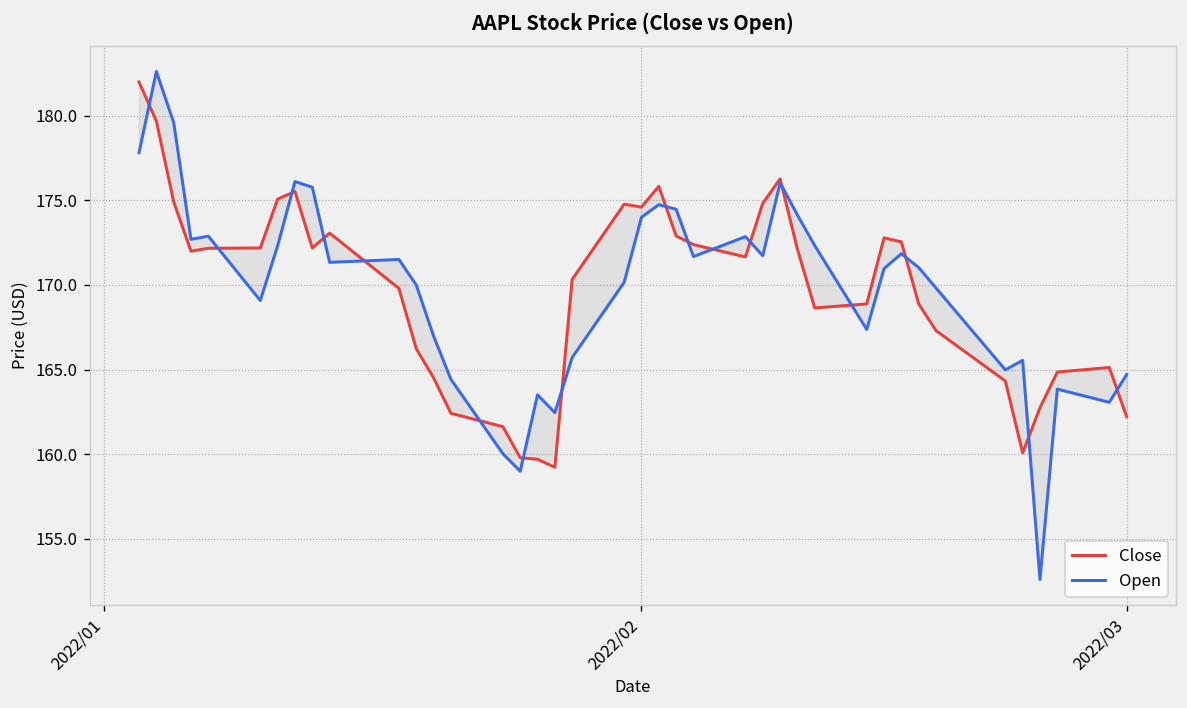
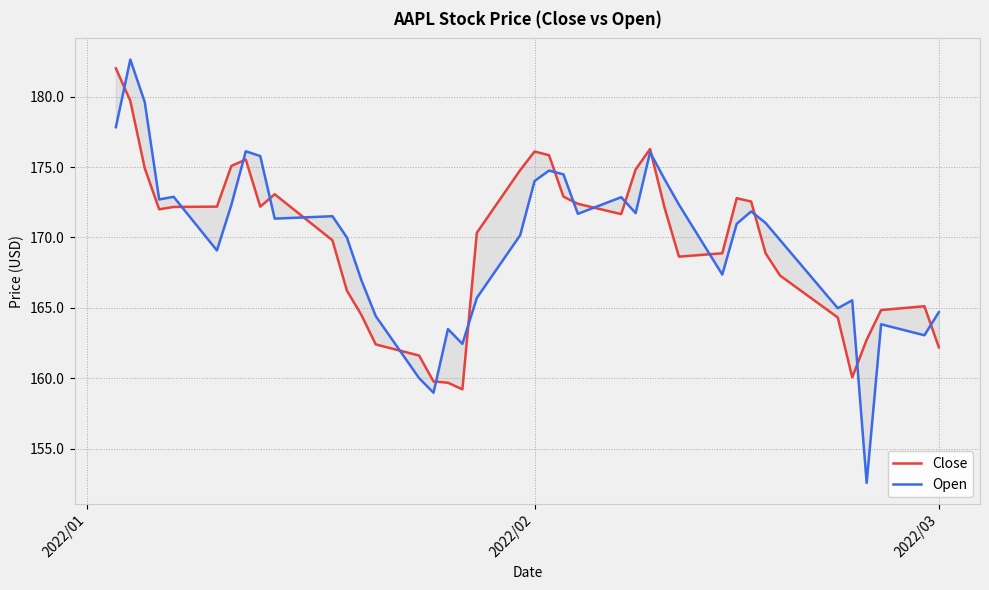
Close, 2022/02: 174.6 -> 176.1
